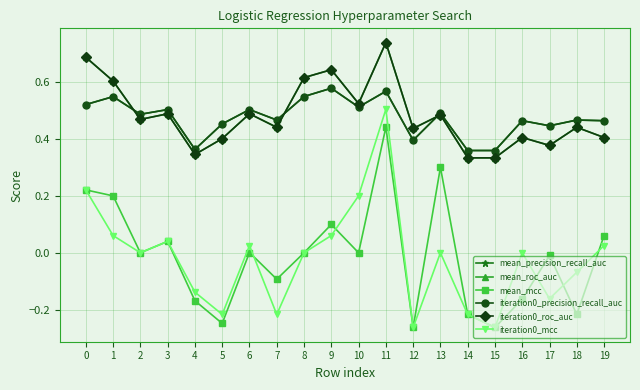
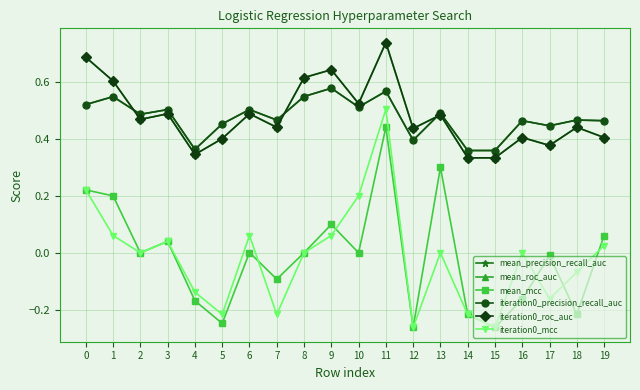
iteration0_mcc, 6: 0.03 -> 0.06
